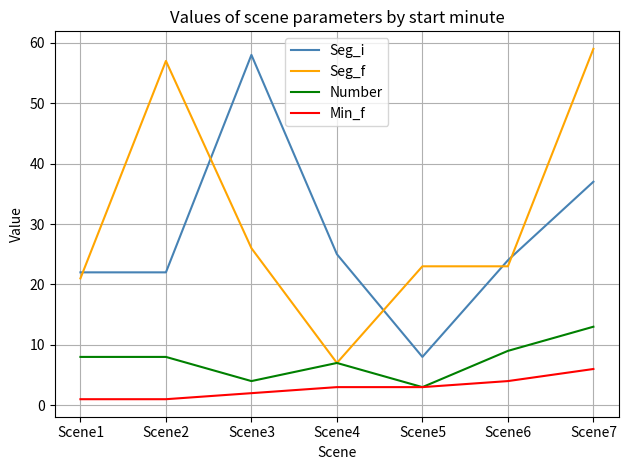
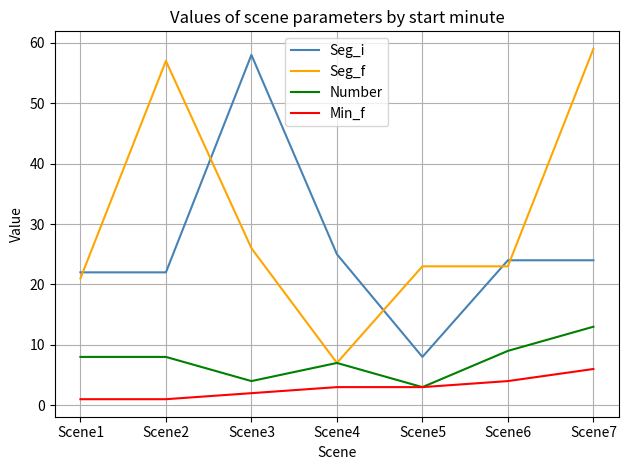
Seg_i, Scene7: 37 -> 24
